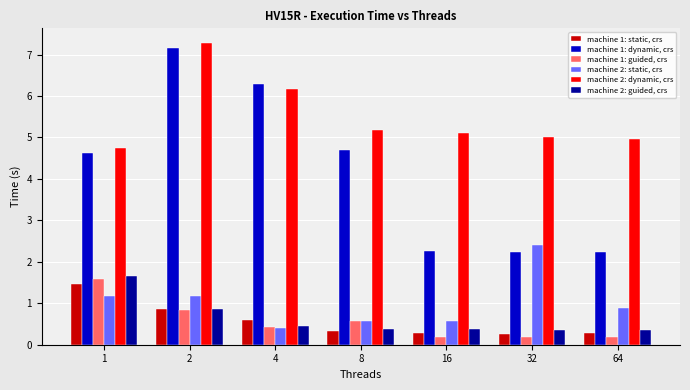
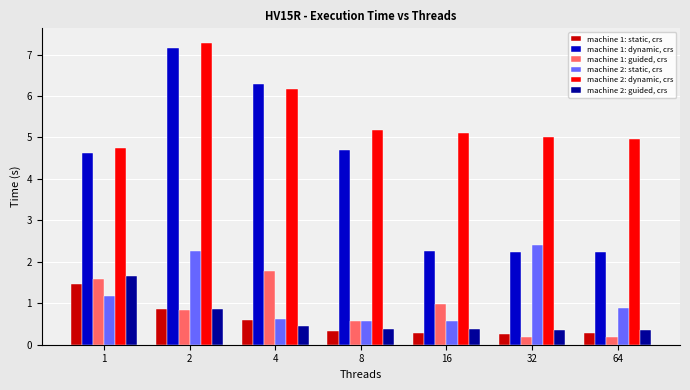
machine 2: static, crs, 2: 1.2 -> 2.3
machine 1: guided, crs, 4: 0.4 -> 1.8
machine 2: static, crs, 4: 0.4 -> 0.6
machine 1: guided, crs, 16: 0.2 -> 1.0
